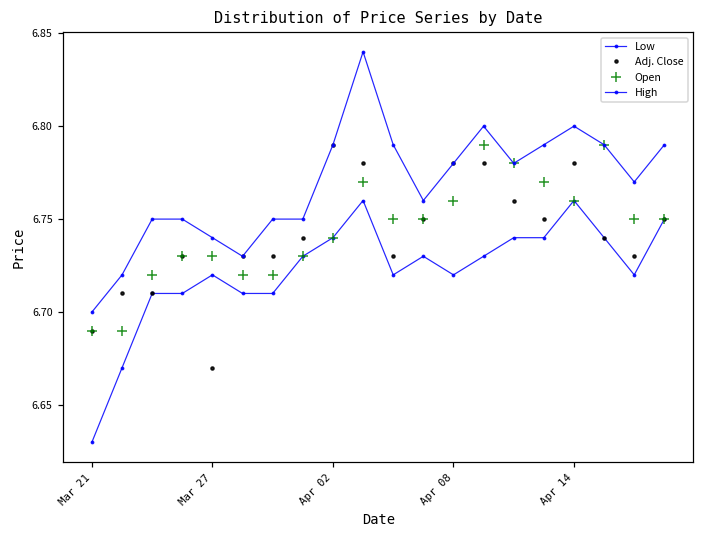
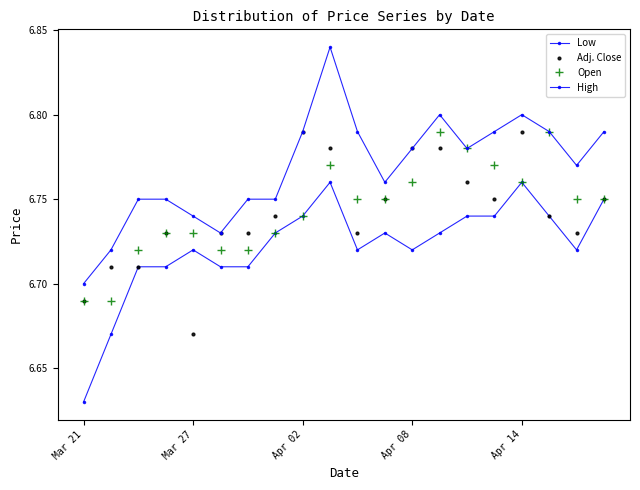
Adj. Close, Apr 14: 6.78 -> 6.79
